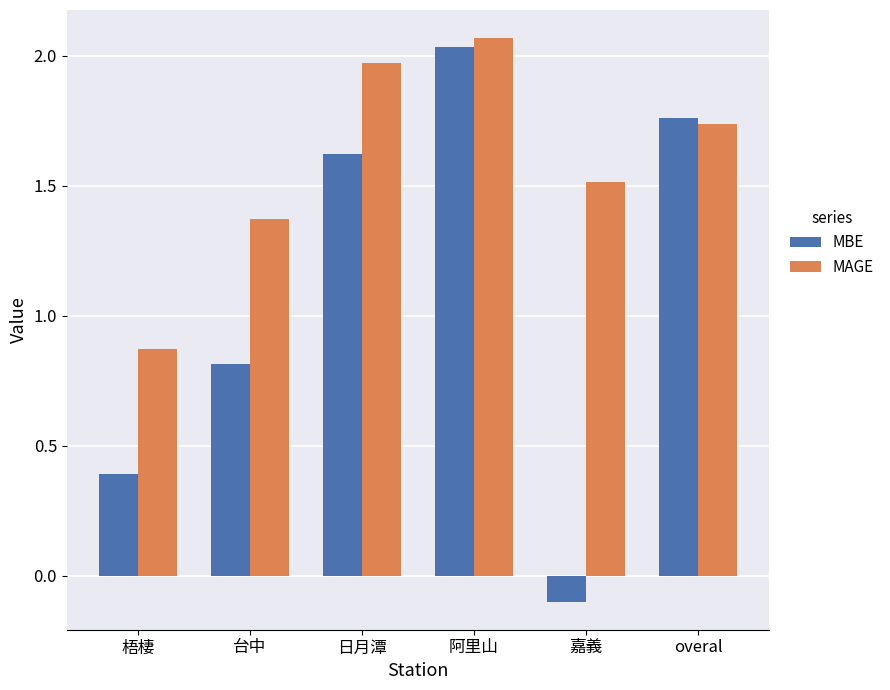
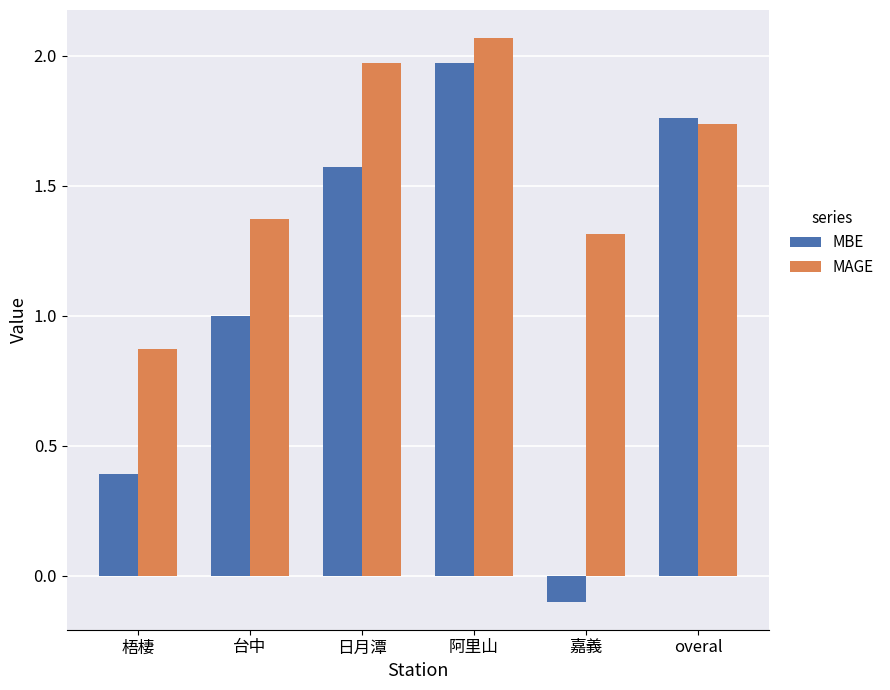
MBE, 台中: 0.81 -> 1.00
MBE, 日月潭: 1.62 -> 1.57
MBE, 阿里山: 2.03 -> 1.97
MAGE, 嘉義: 1.52 -> 1.32
